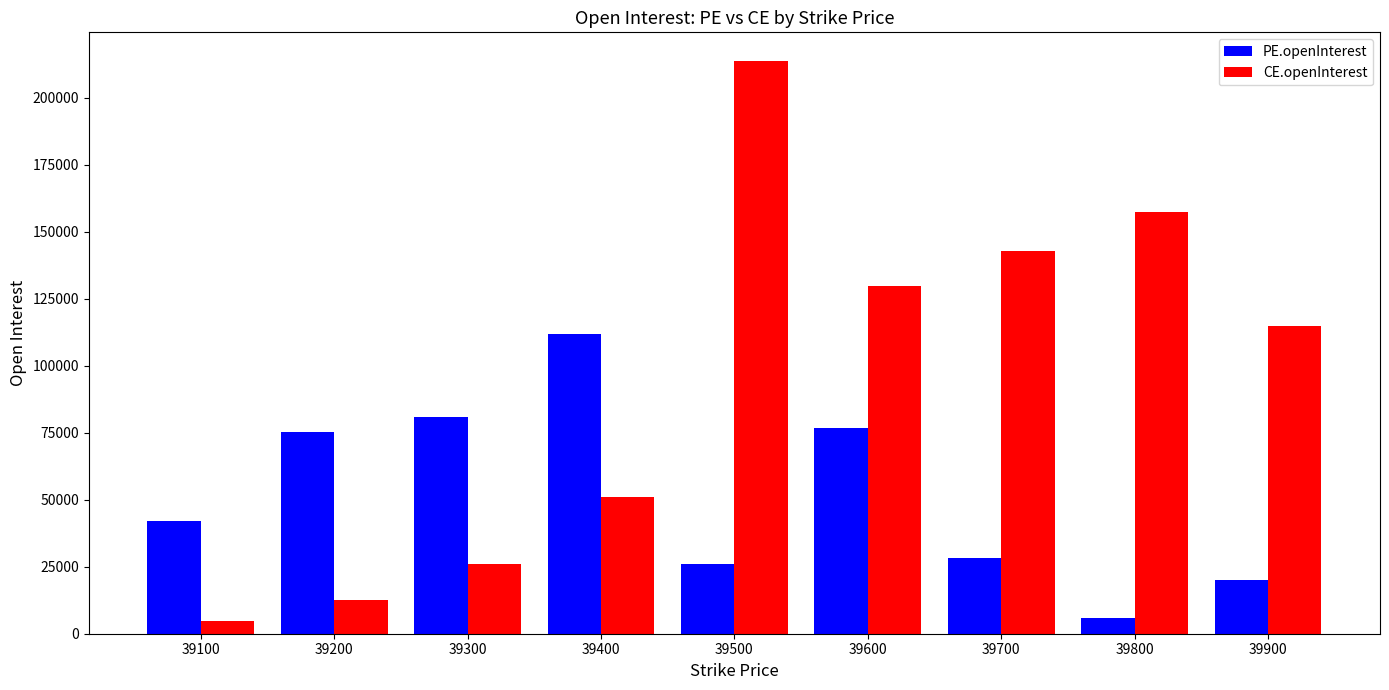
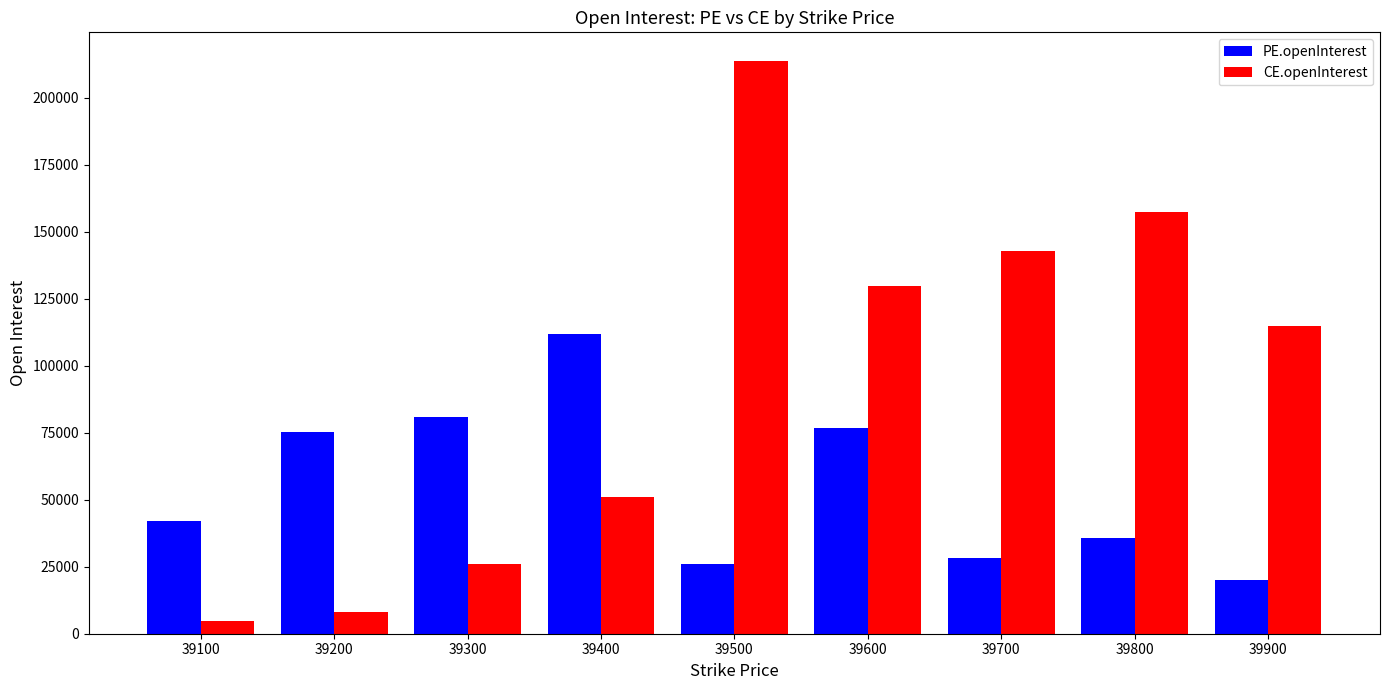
CE.openInterest, 39200: 12000 -> 8000
PE.openInterest, 39800: 6000 -> 36000
